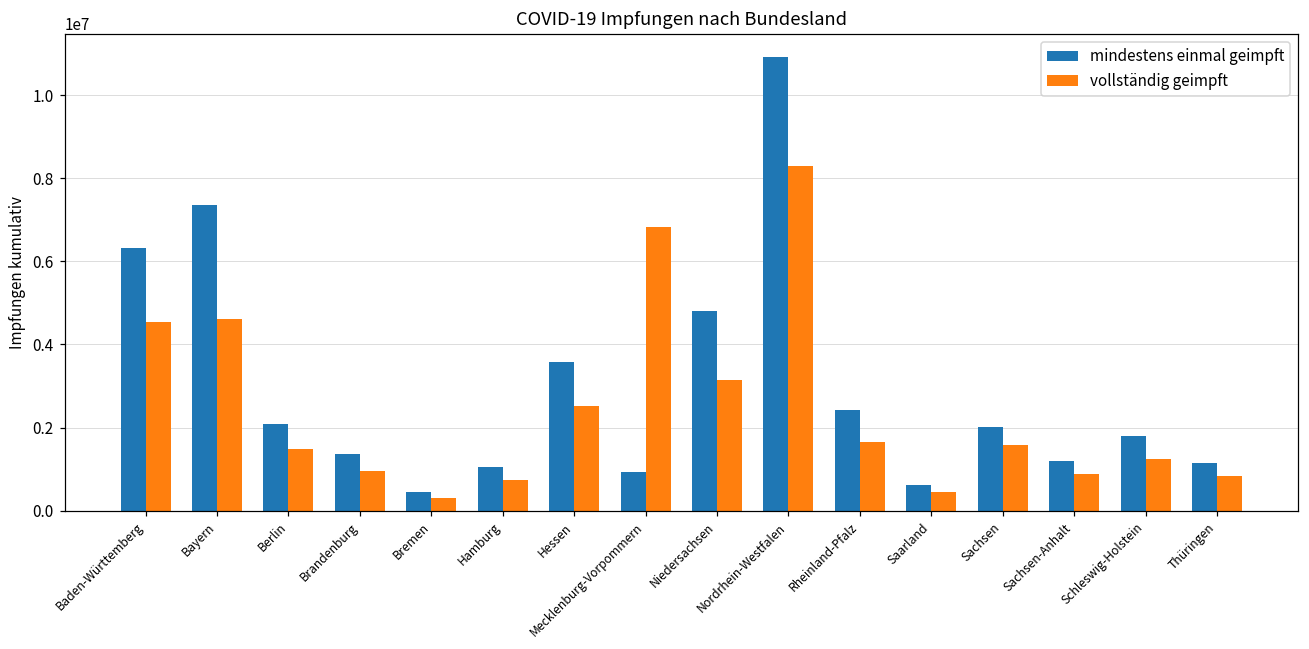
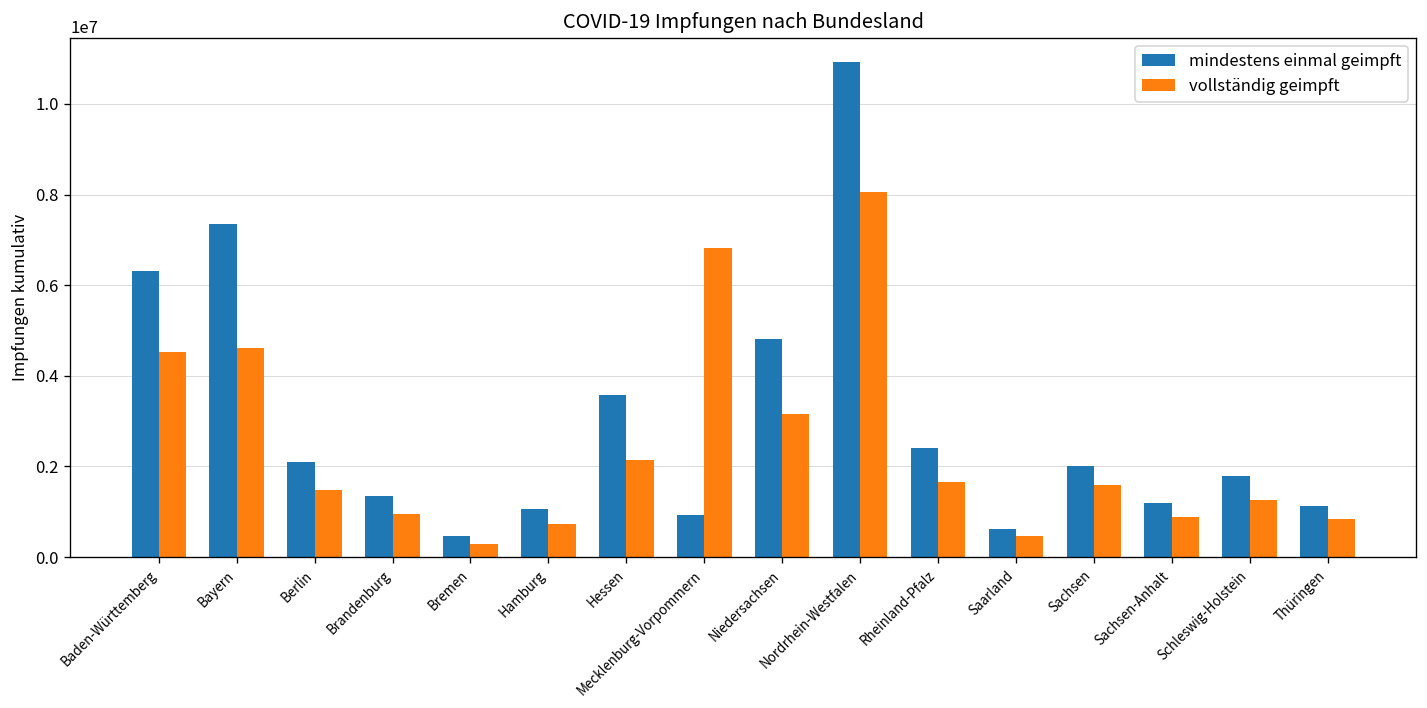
vollständig geimpft, Hessen: 2500000 -> 2100000
vollständig geimpft, Nordrhein-Westfalen: 8300000 -> 8100000
